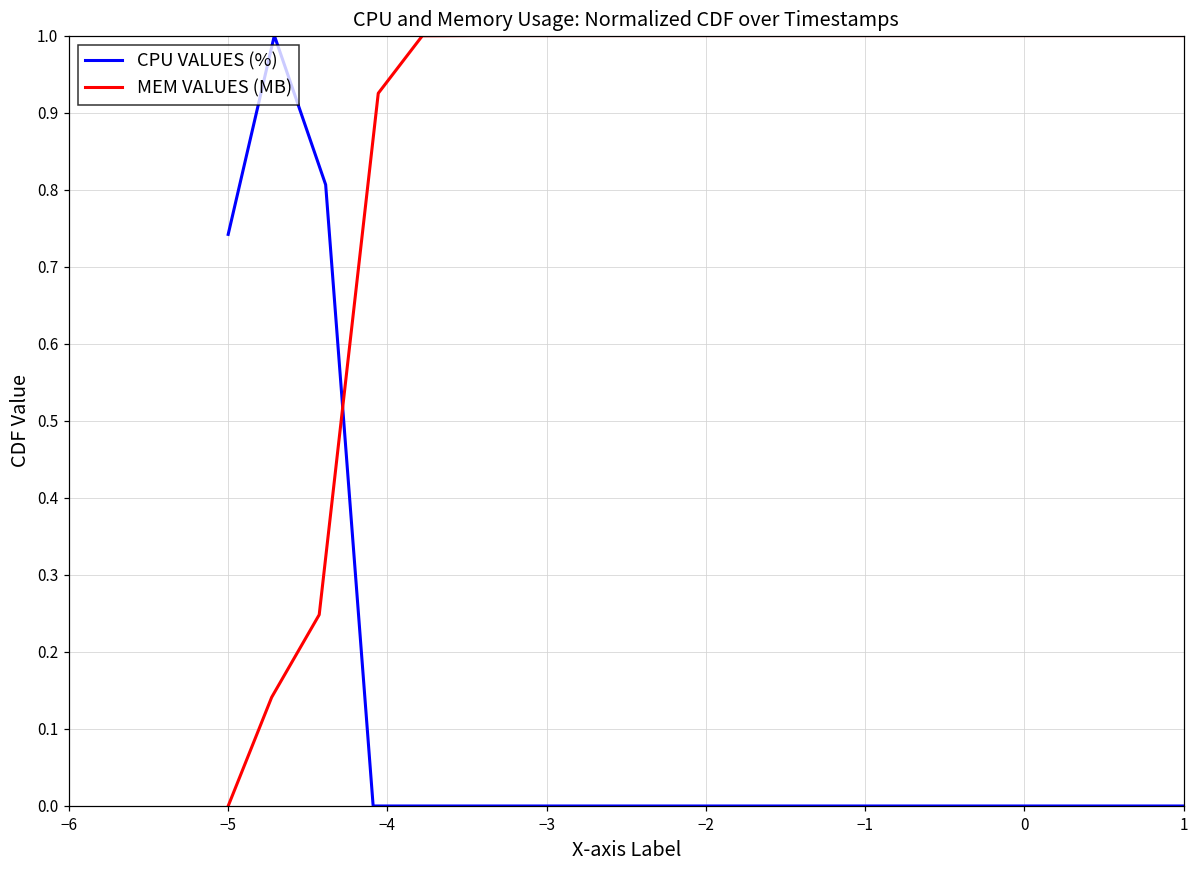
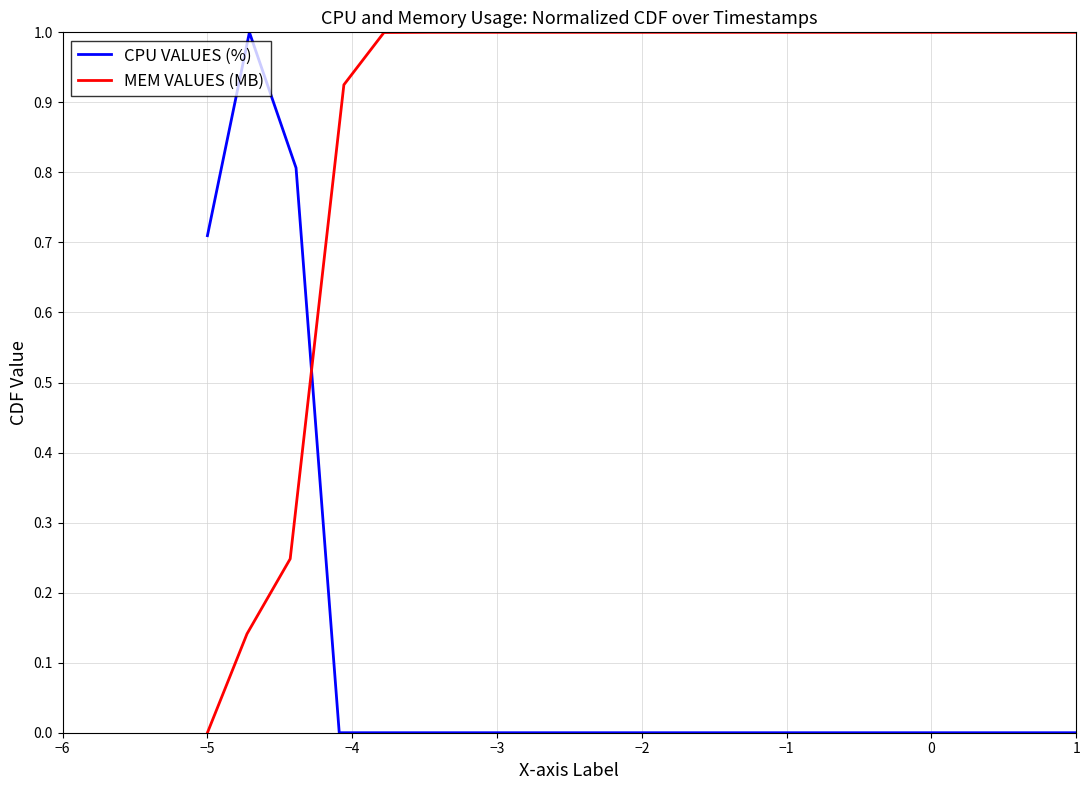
CPU VALUES (%), −5: 0.74 -> 0.71
